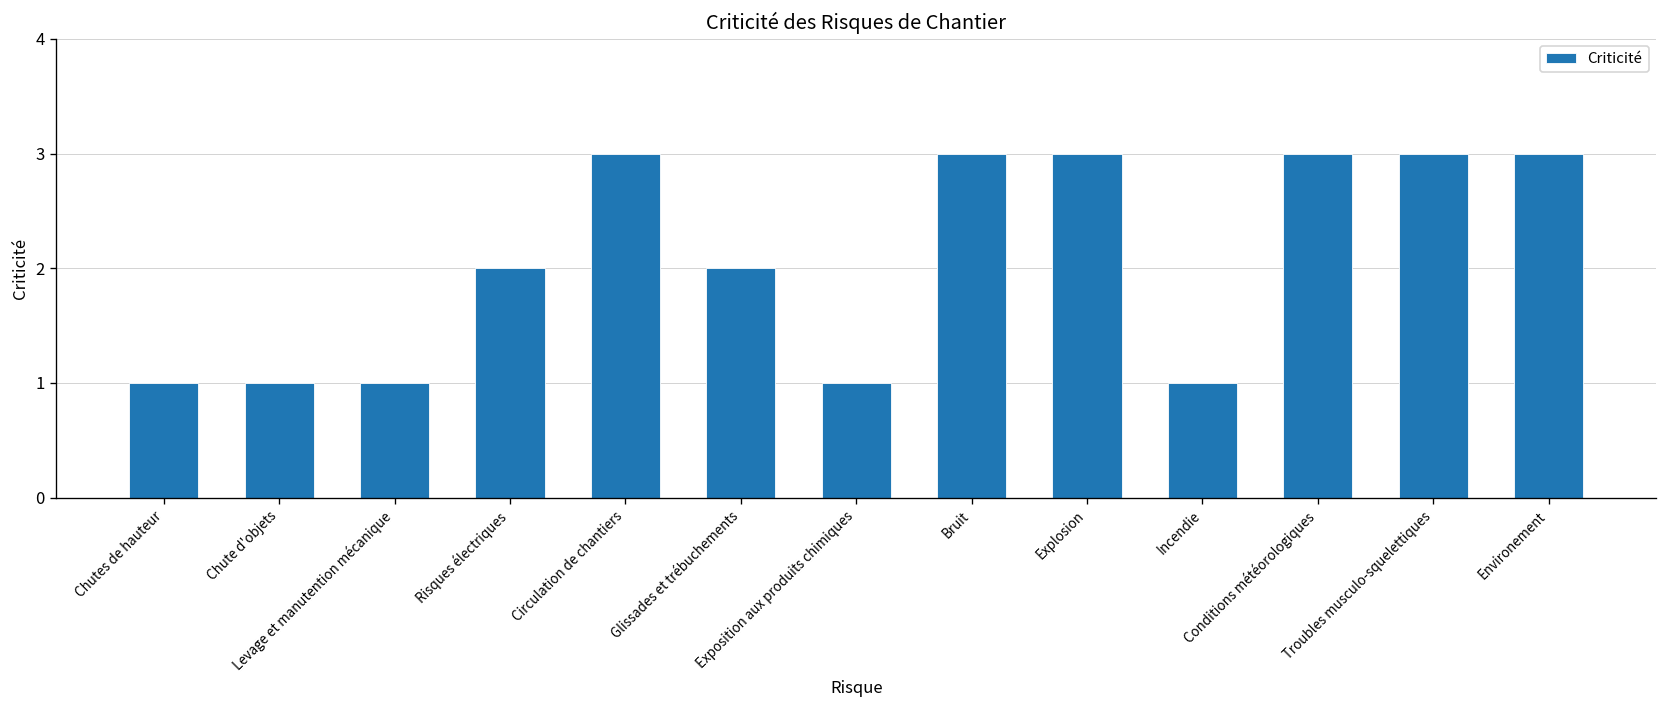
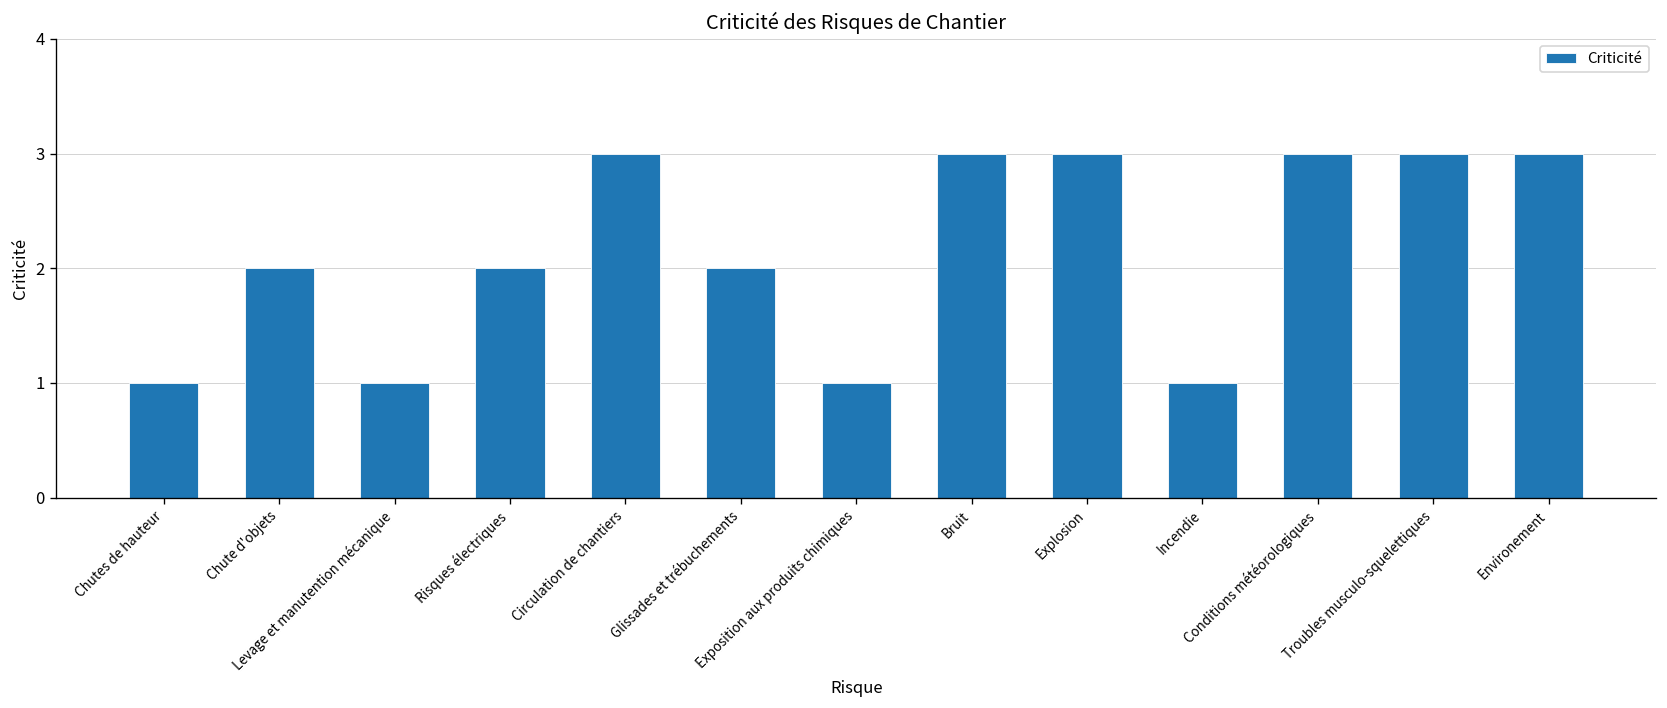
Chute d'objets: 1 -> 2
